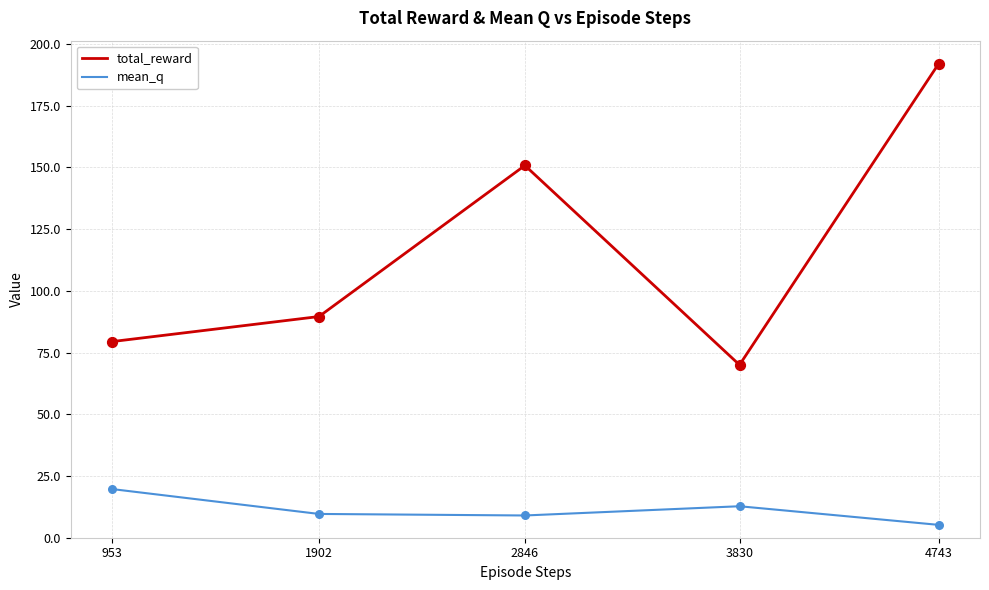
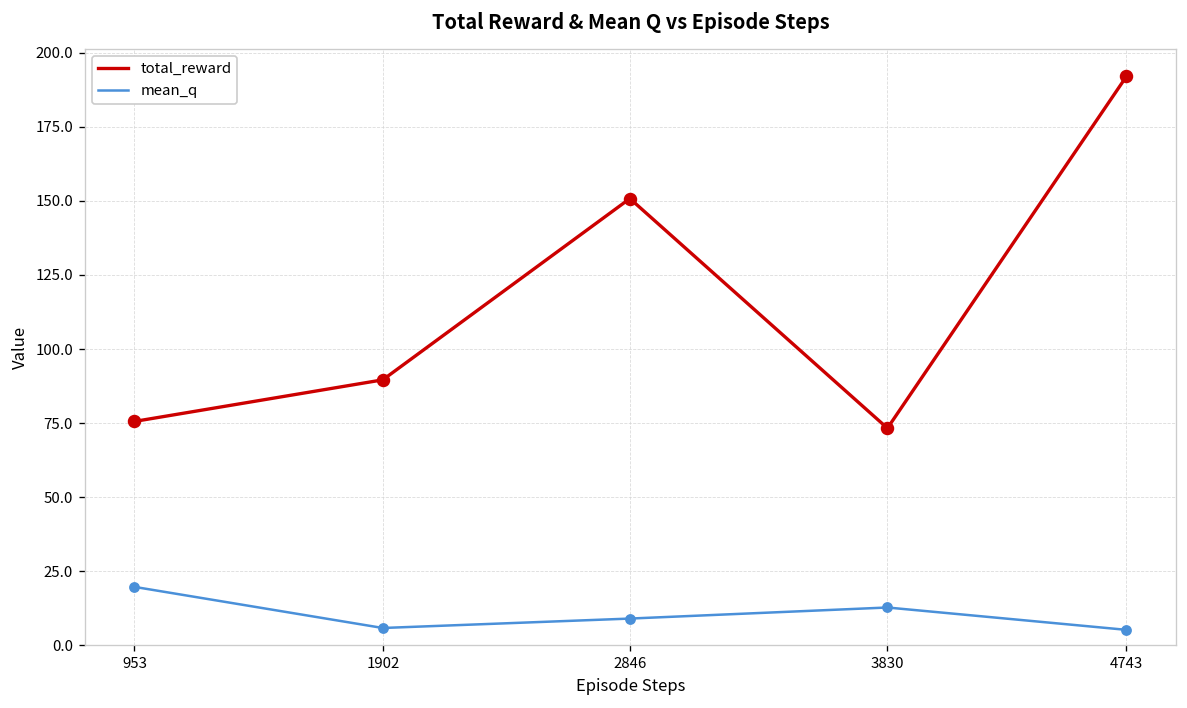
total_reward, 953: 79 -> 76
mean_q, 1902: 10 -> 6
total_reward, 3830: 70 -> 73
